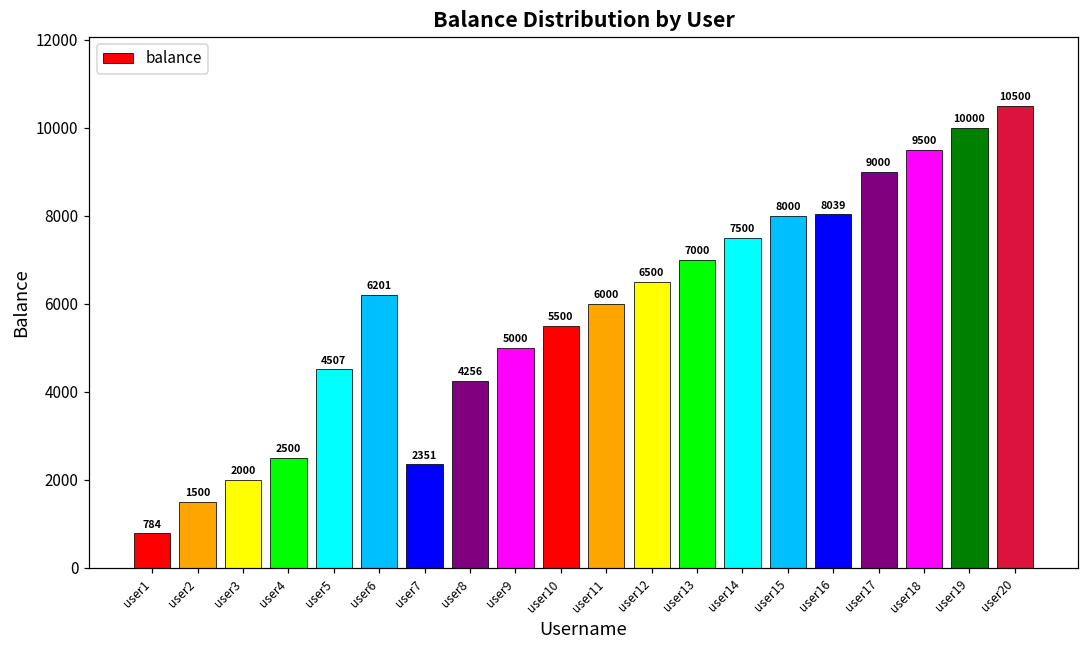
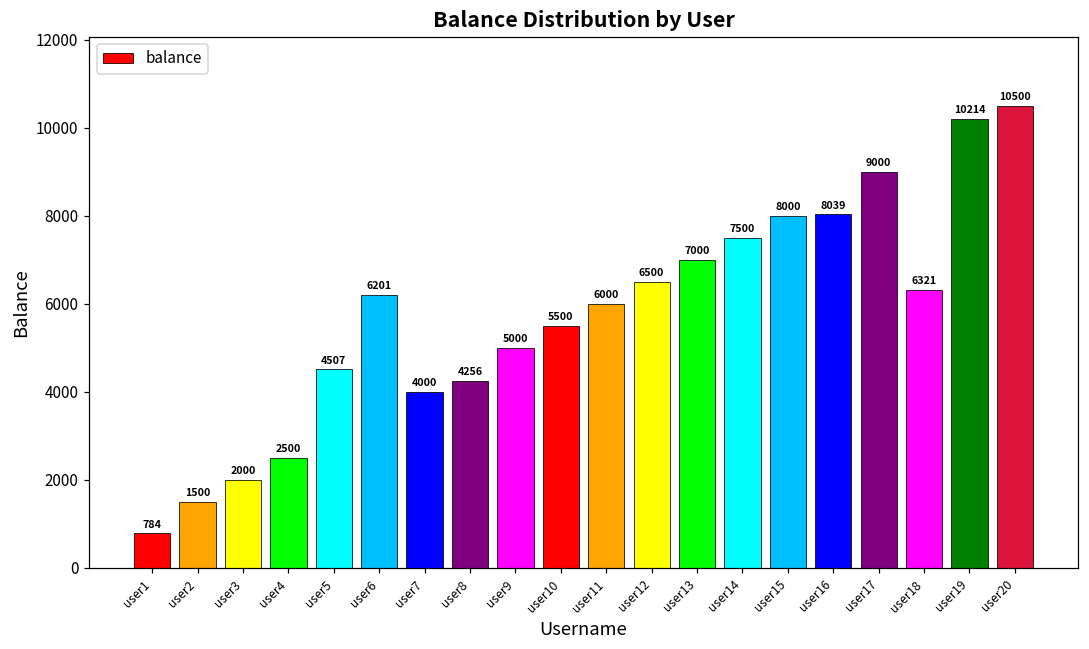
user7: 2351 -> 4000
user18: 9500 -> 6321
user19: 10000 -> 10214
